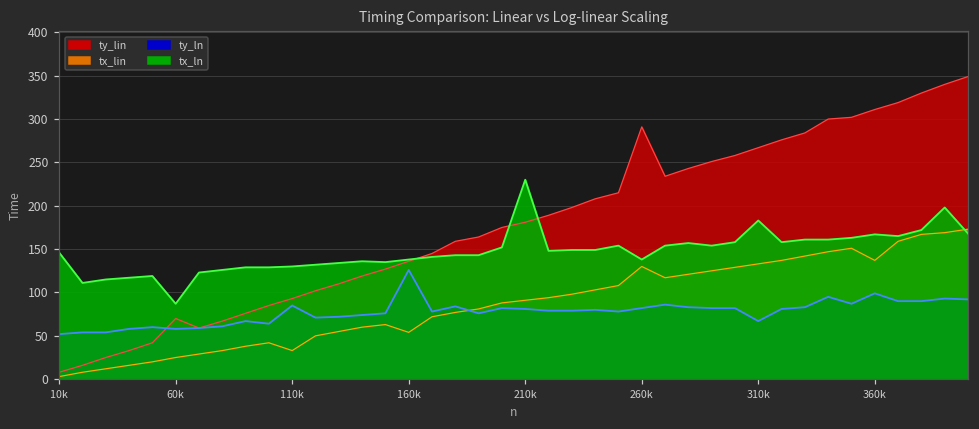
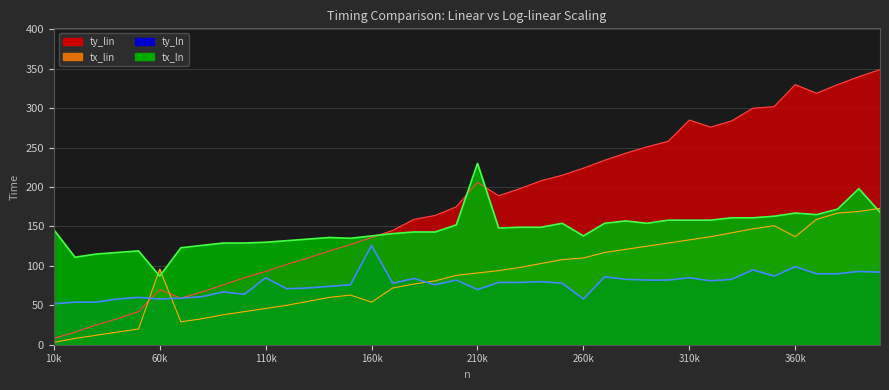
tx_lin, 60k: 30 -> 100
tx_lin, 110k: 30 -> 50
ty_lin, 210k: 180 -> 210
ty_ln, 210k: 80 -> 70
ty_lin, 260k: 290 -> 220
tx_lin, 260k: 130 -> 110
ty_ln, 260k: 80 -> 60
ty_lin, 310k: 270 -> 290
ty_ln, 310k: 70 -> 90
tx_ln, 310k: 180 -> 160
ty_lin, 360k: 310 -> 330
